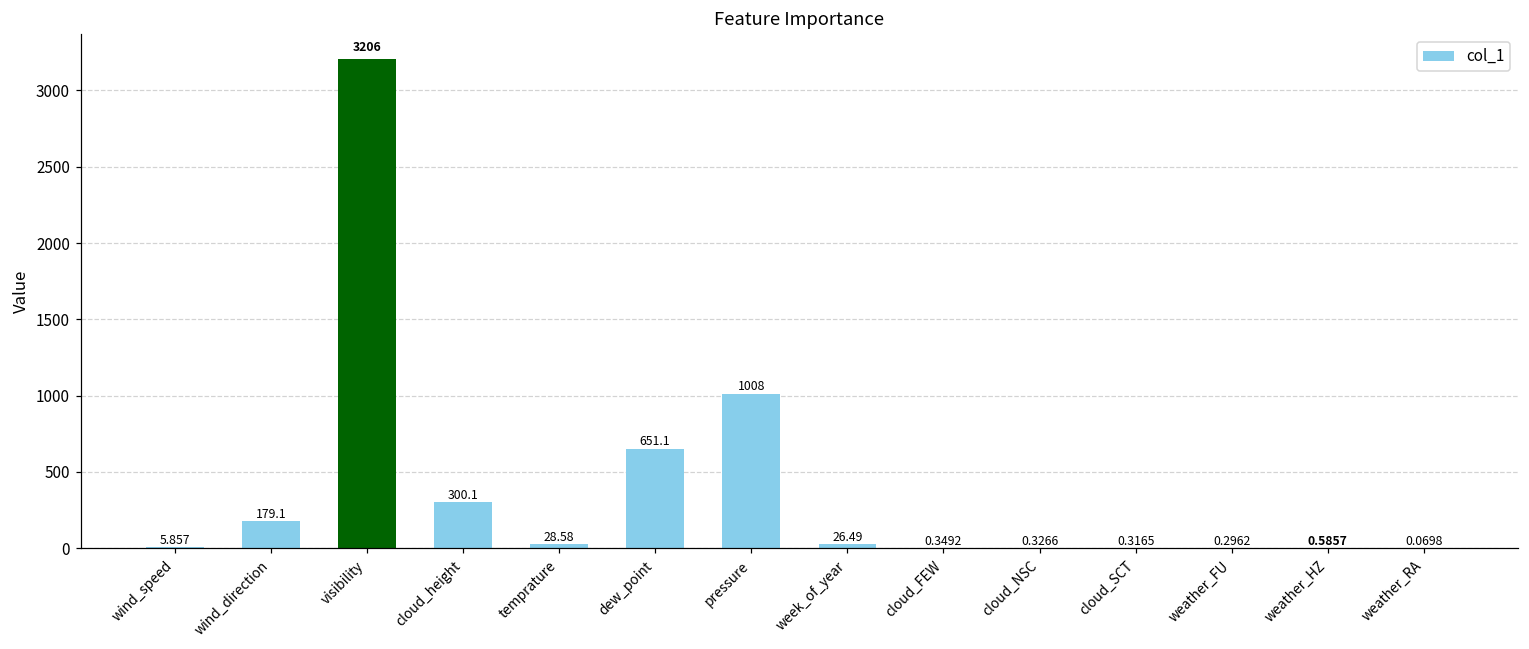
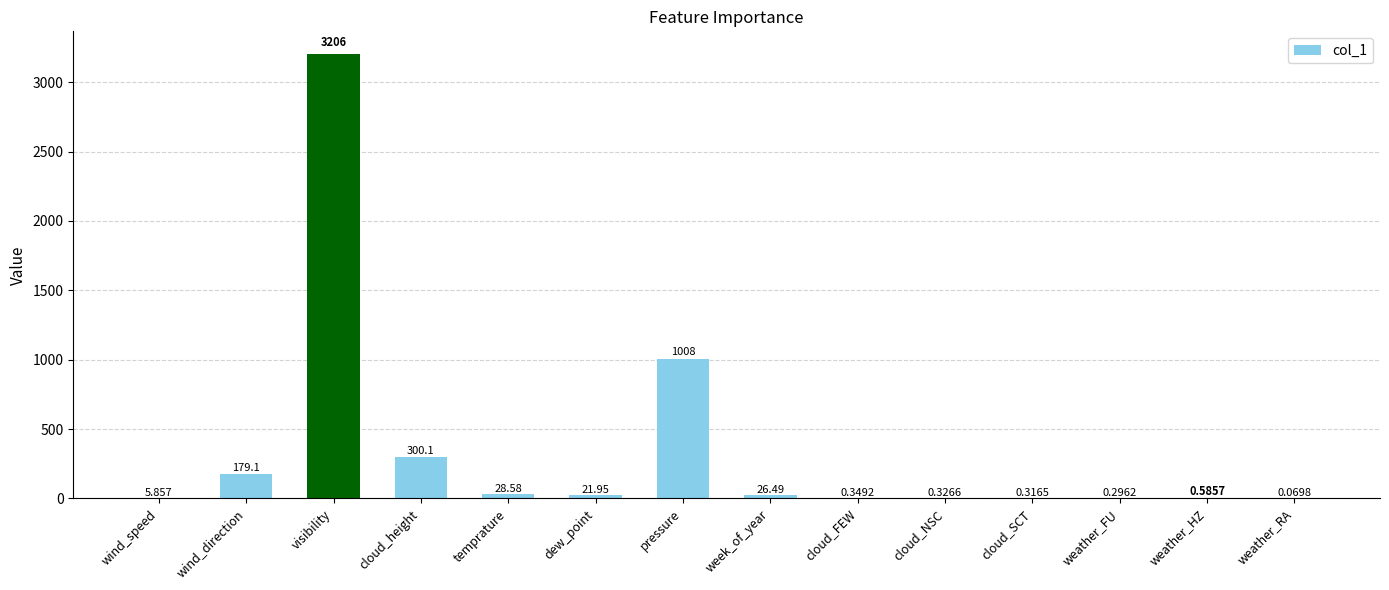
dew_point: 651.1 -> 21.95
